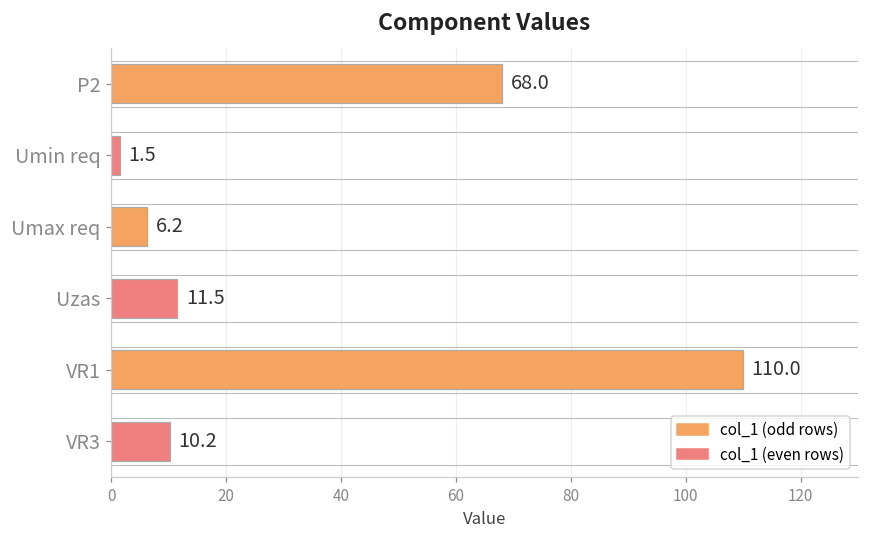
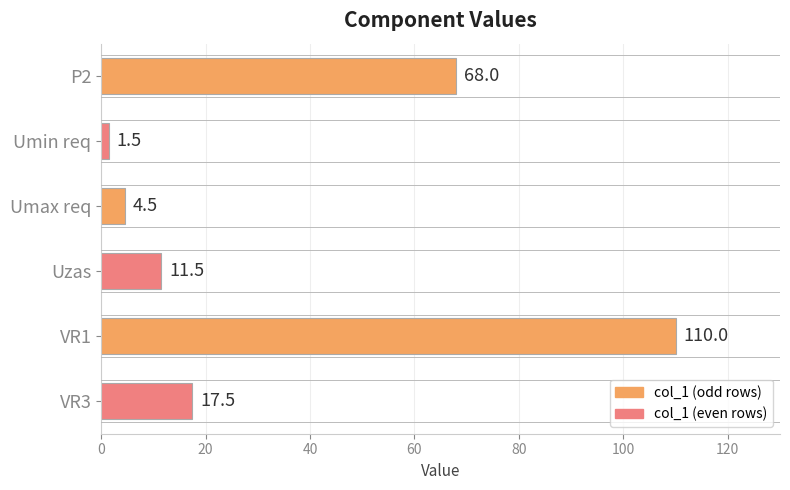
Umax req: 6.2 -> 4.5
VR3: 10.2 -> 17.5
